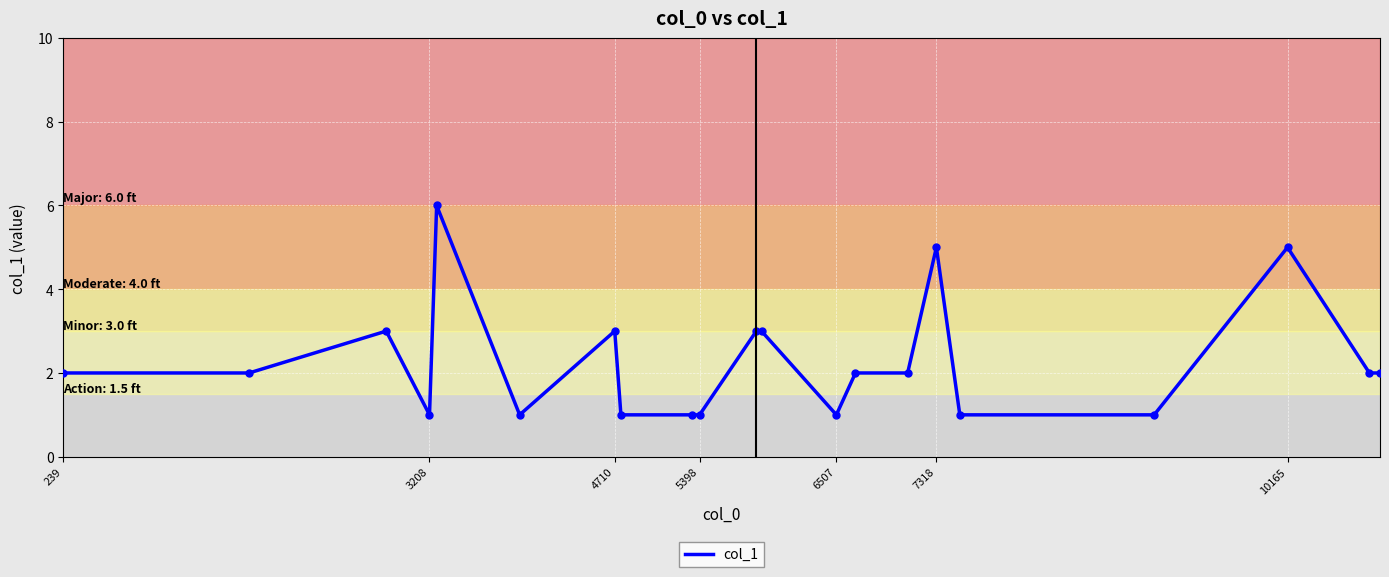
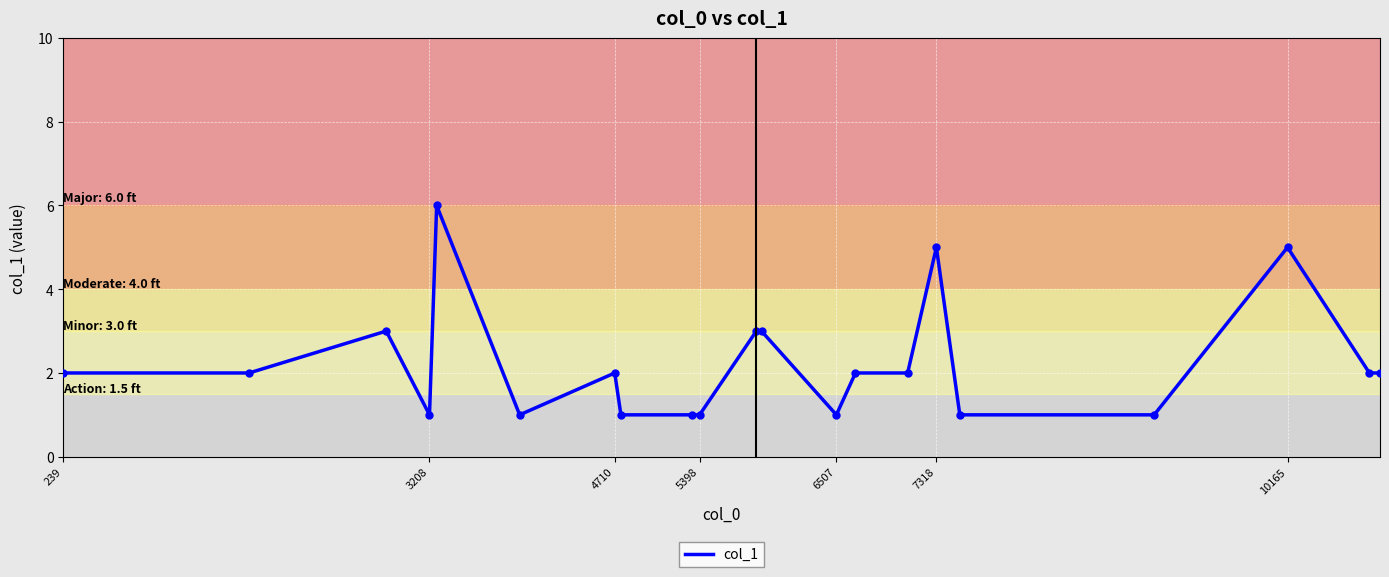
4710: 3 -> 2
